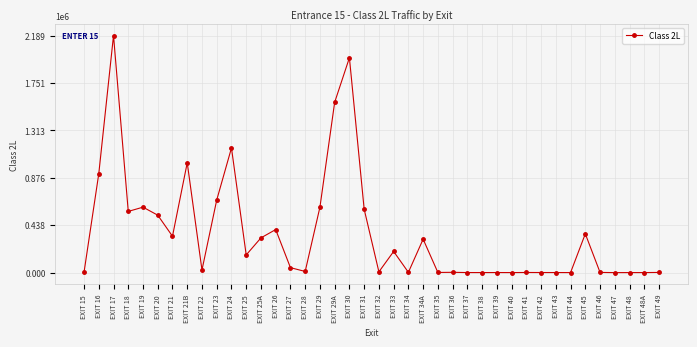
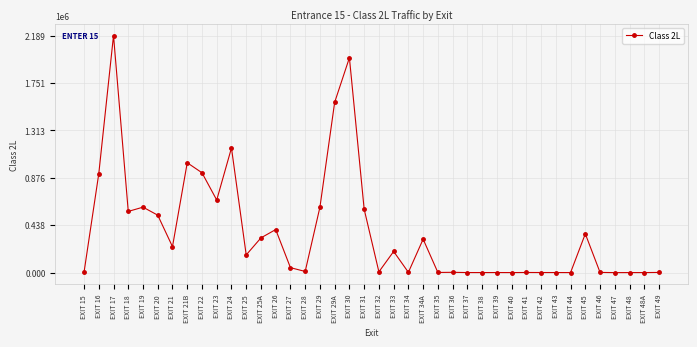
EXIT 21: 340000 -> 240000
EXIT 22: 20000 -> 920000
